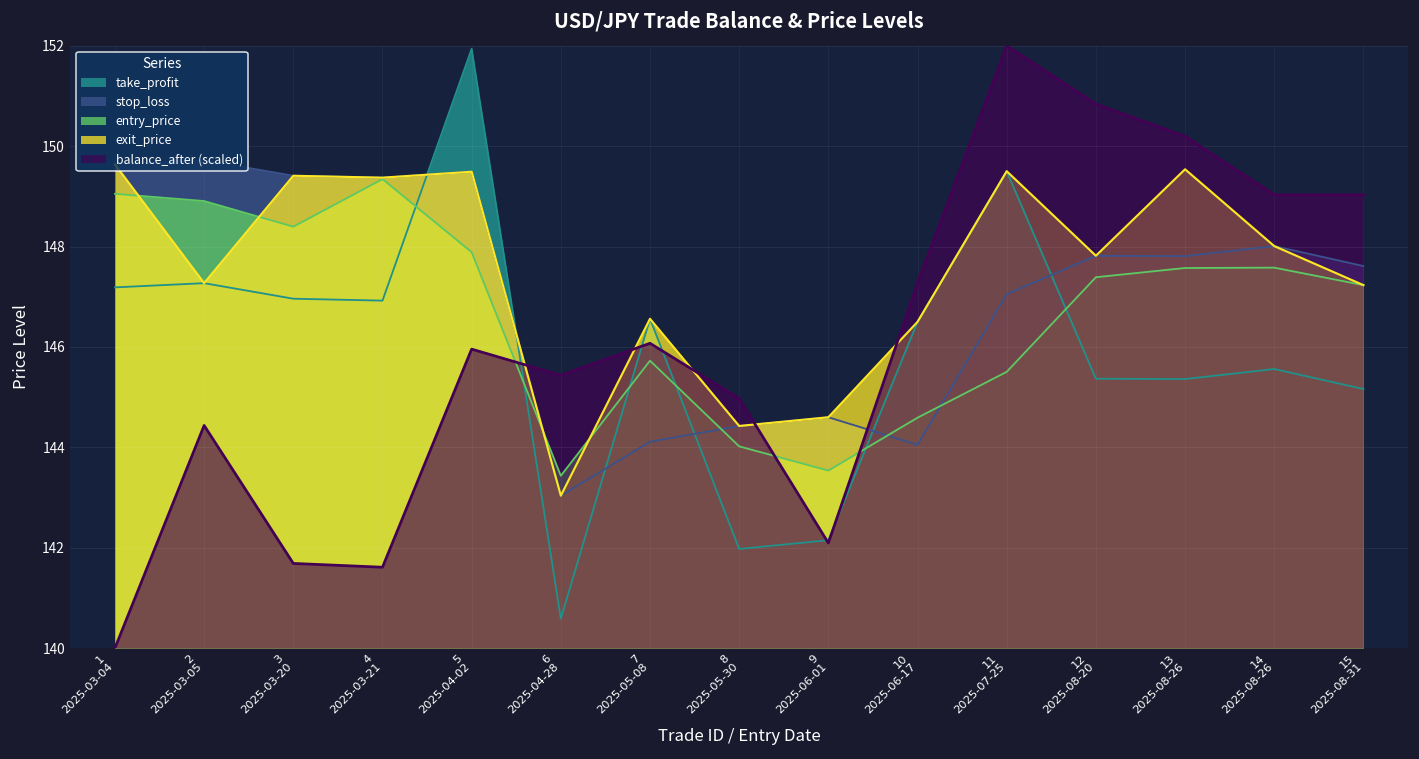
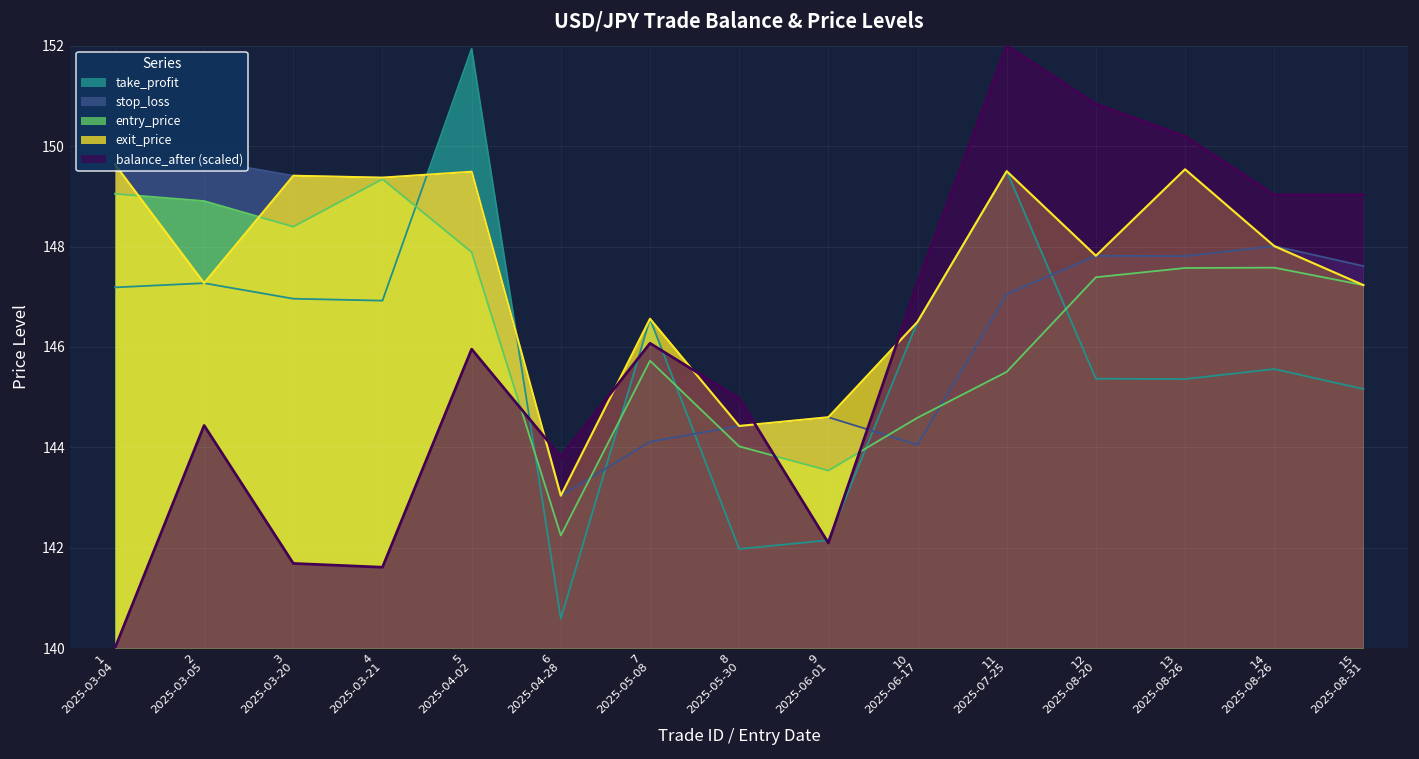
entry_price, 6 2025-04-28: 143.4 -> 142.2
balance_after (scaled), 6 2025-04-28: 145.4 -> 143.8
